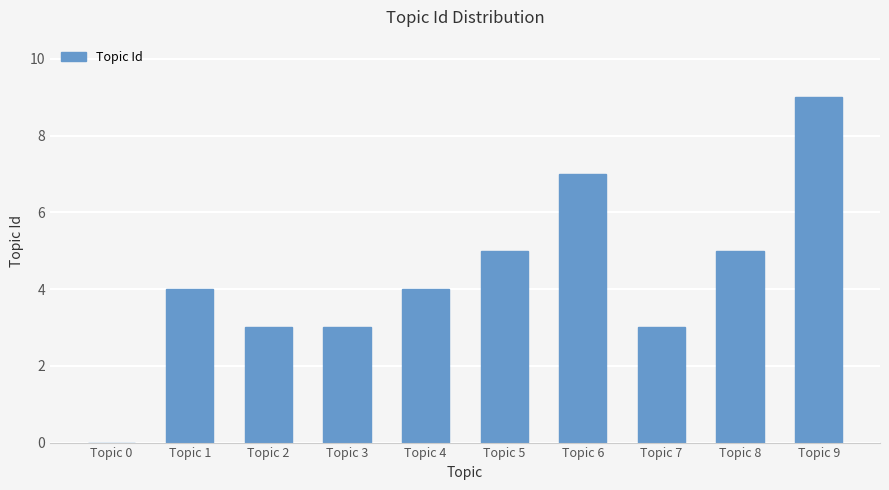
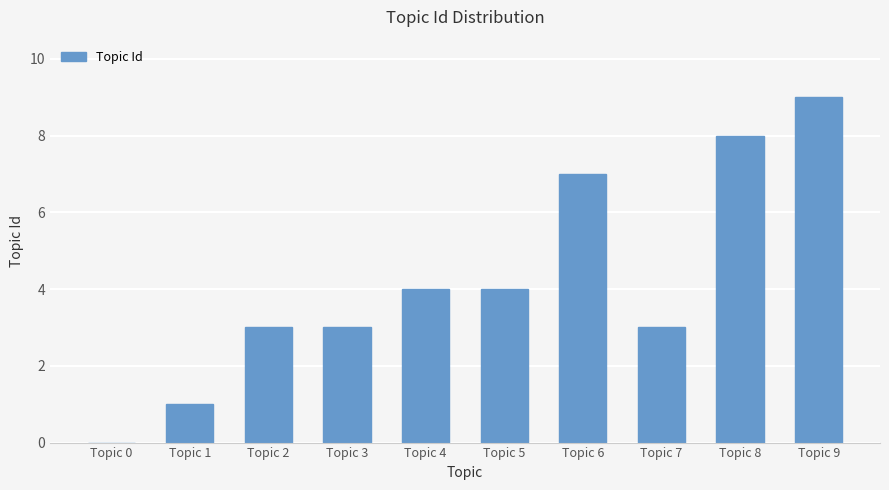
Topic 1: 4 -> 1
Topic 5: 5 -> 4
Topic 8: 5 -> 8
